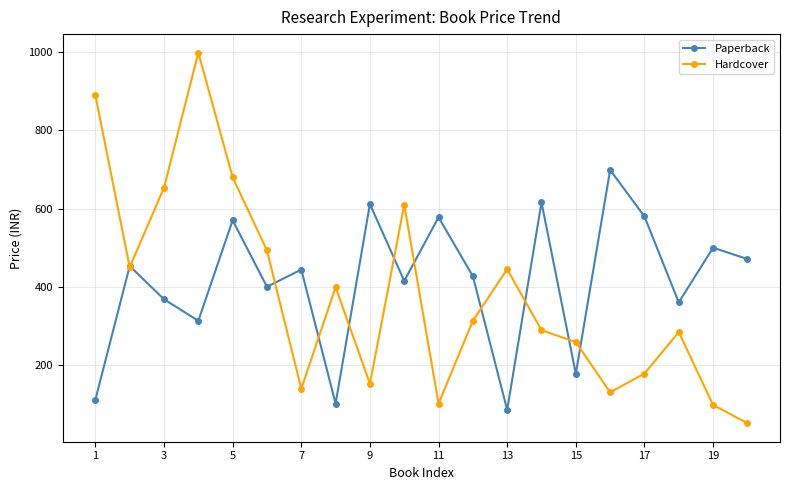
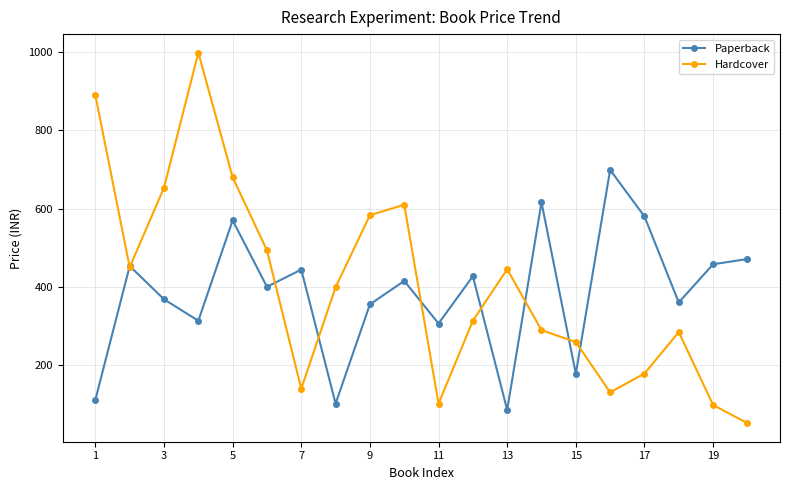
Paperback, 9: 610 -> 360
Hardcover, 9: 150 -> 580
Paperback, 11: 580 -> 310
Paperback, 19: 500 -> 460
